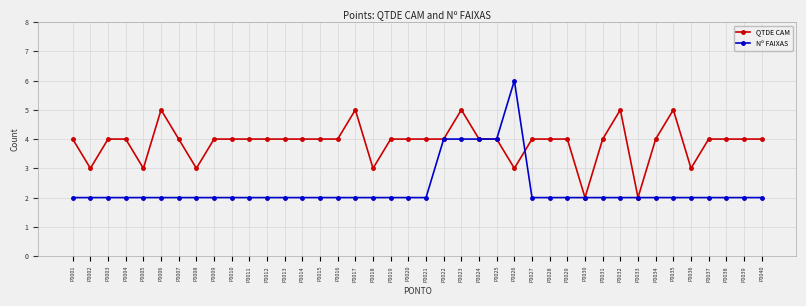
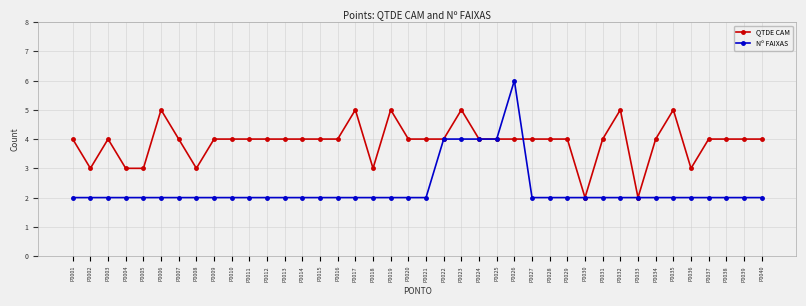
QTDE CAM, P0004: 4 -> 3
QTDE CAM, P0019: 4 -> 5
QTDE CAM, P0026: 3 -> 4
